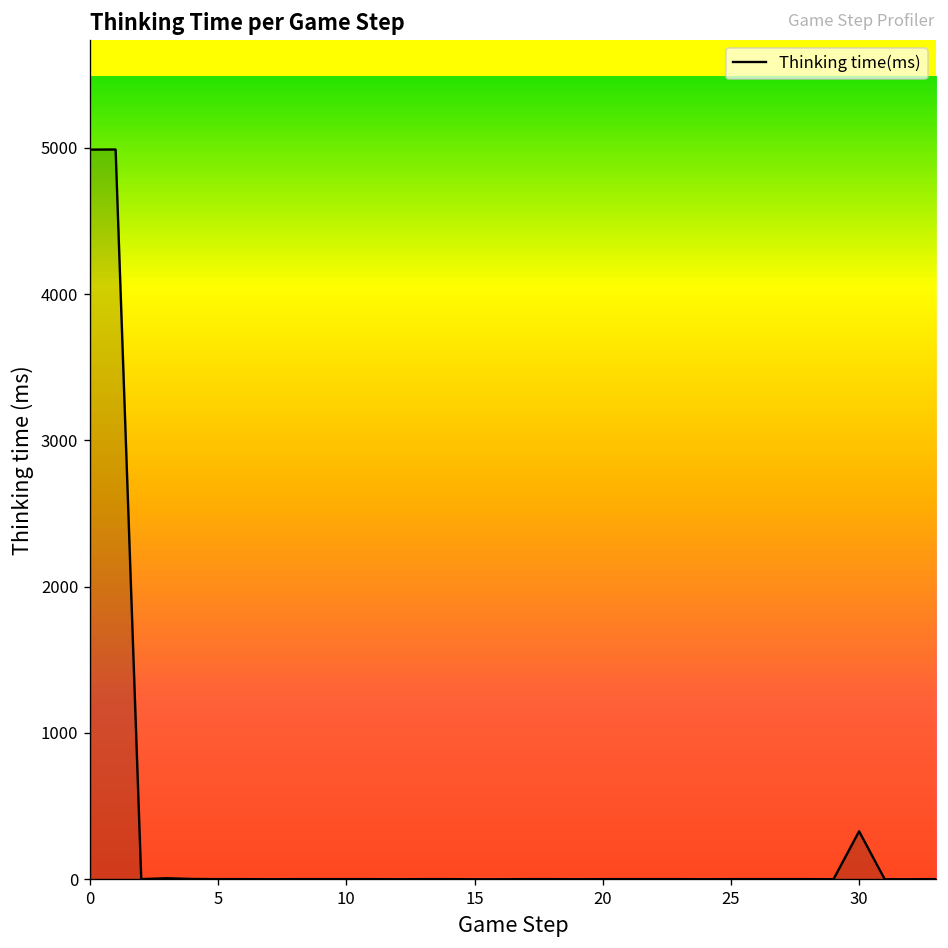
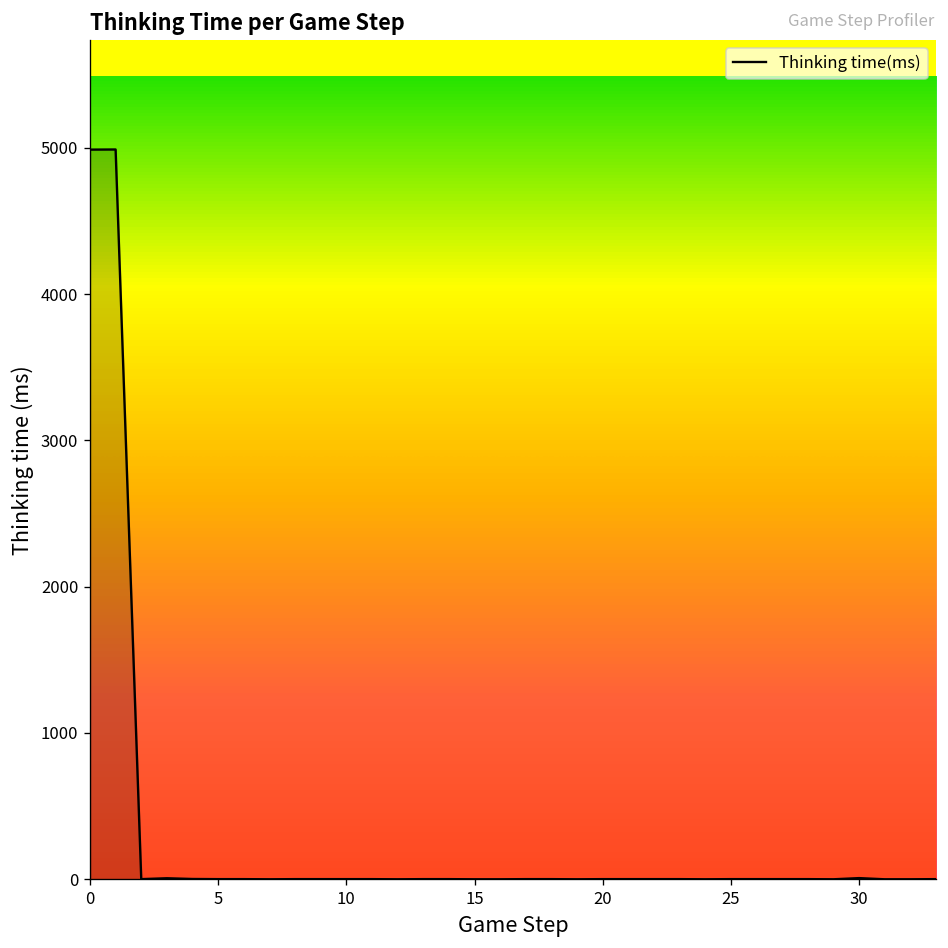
30: 330 -> 10
